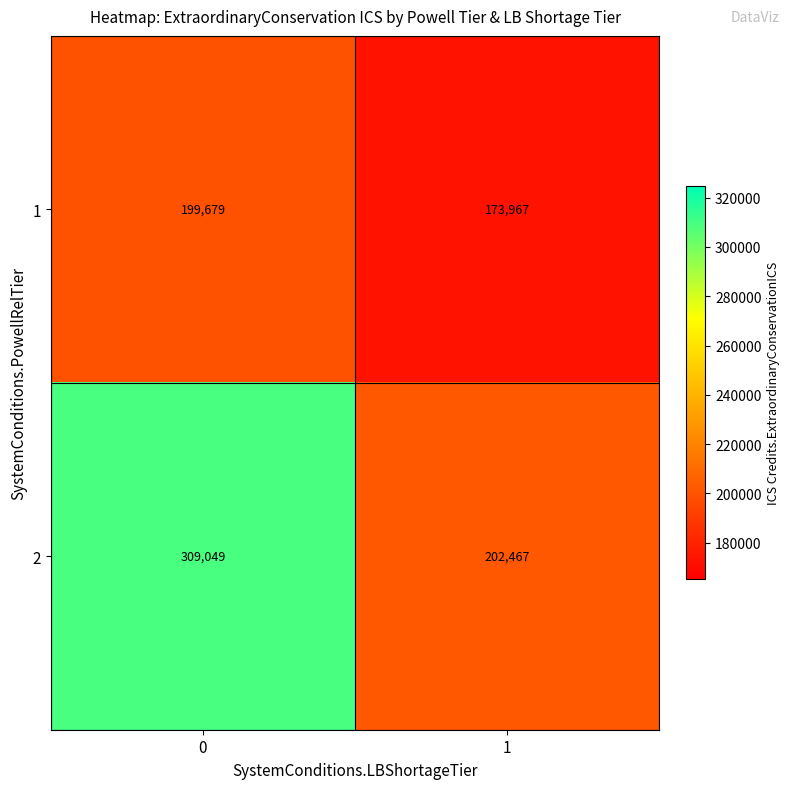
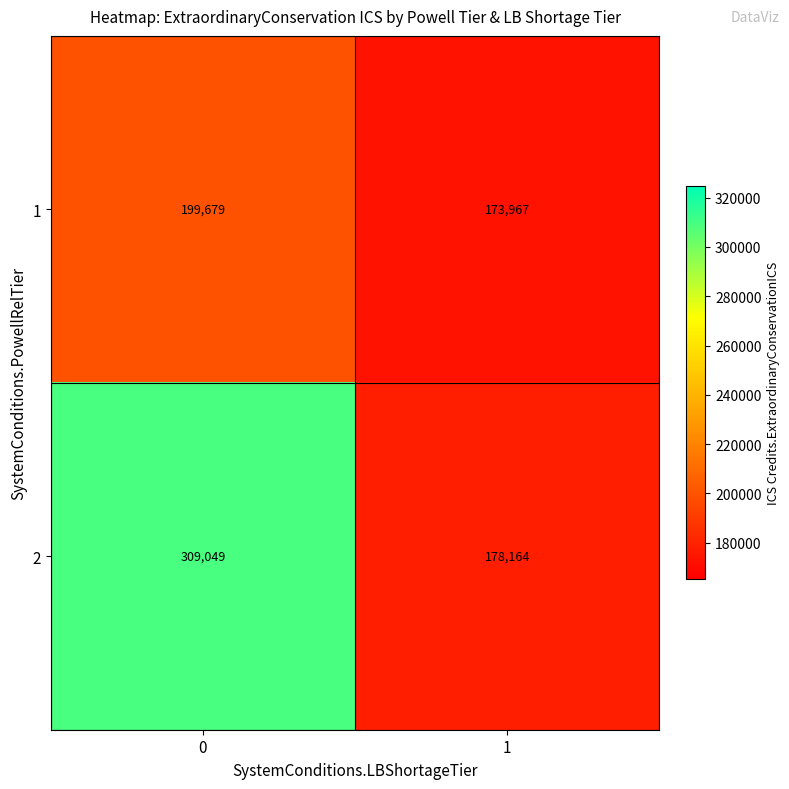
2, 1: 202,467 -> 178,164
